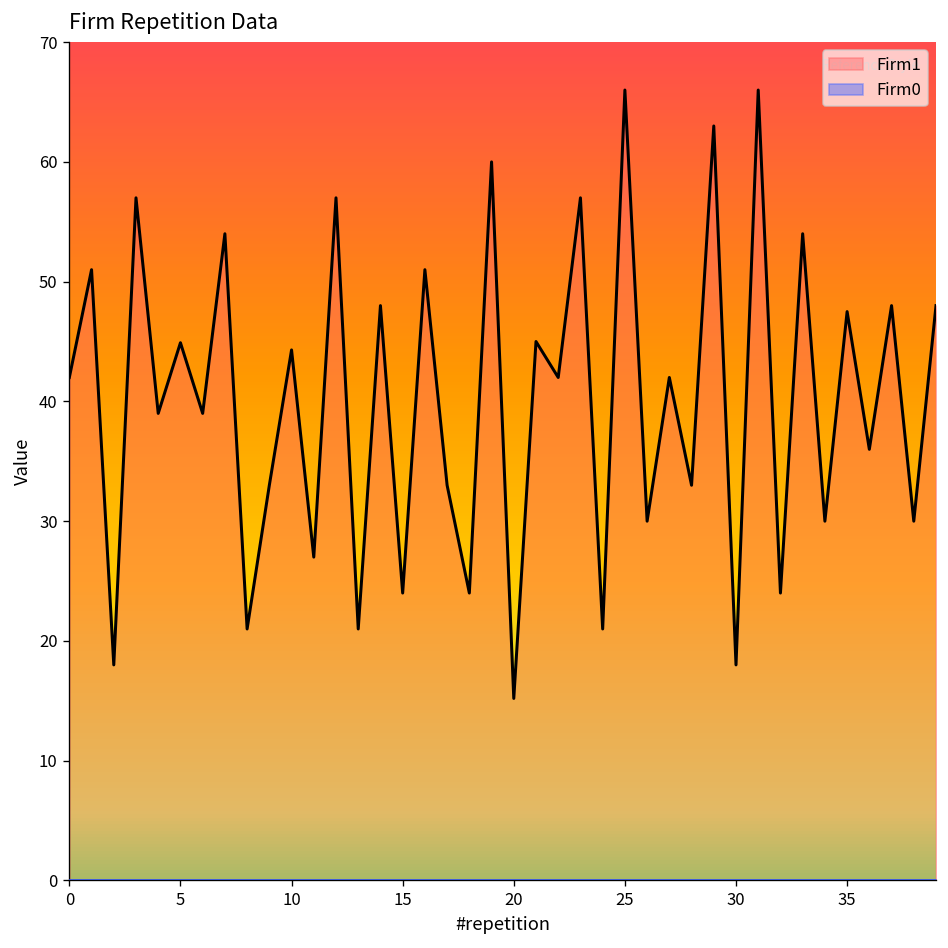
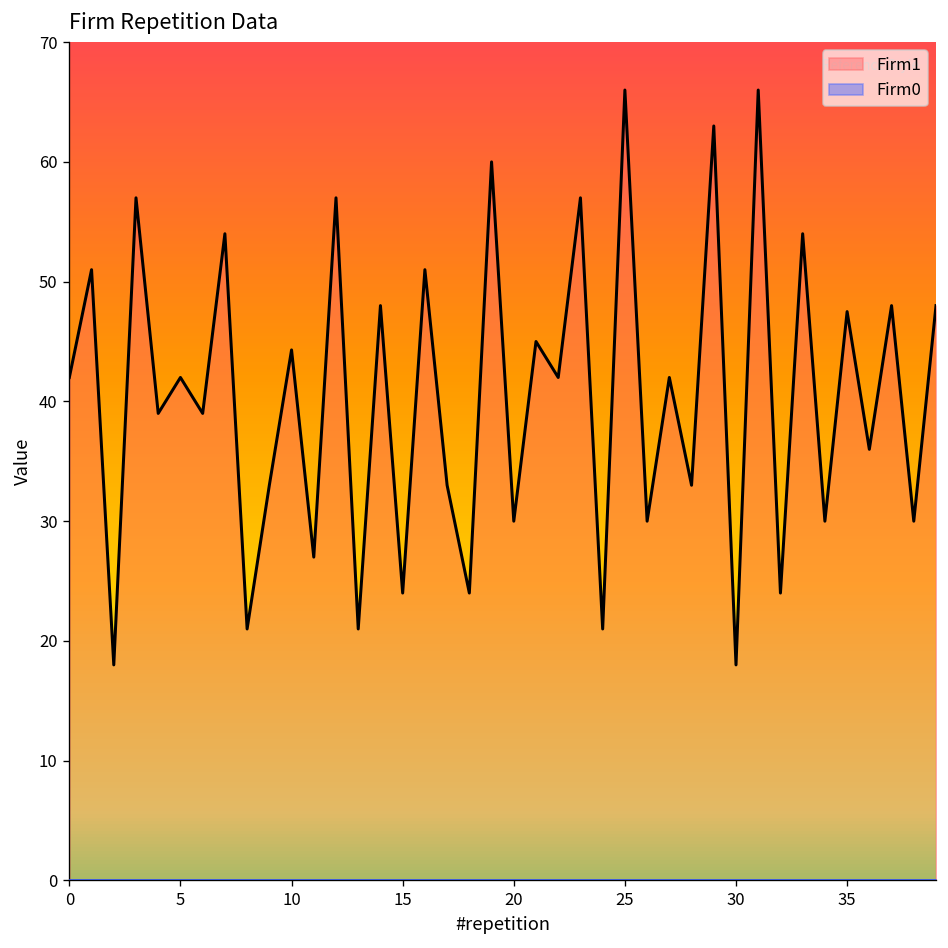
Firm1, 5: 45 -> 42
Firm1, 20: 15 -> 30
